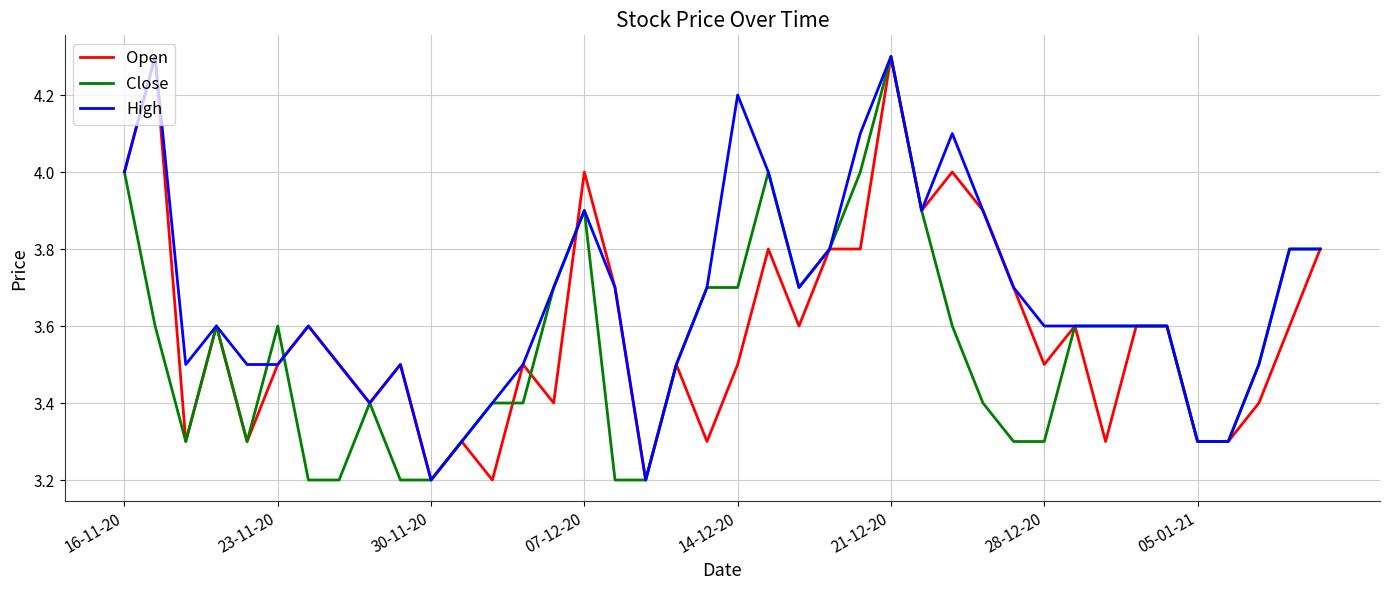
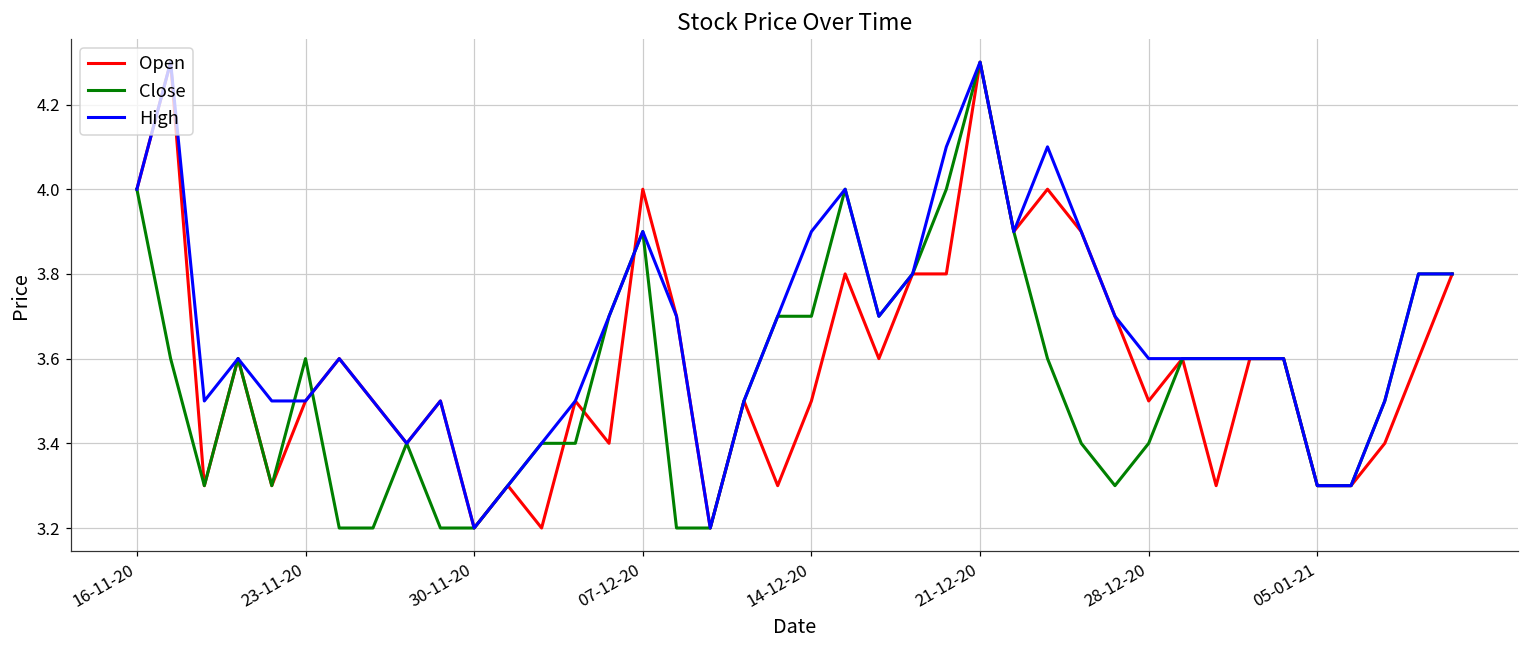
High, 14-12-20: 4.2 -> 3.9
Close, 28-12-20: 3.3 -> 3.4
